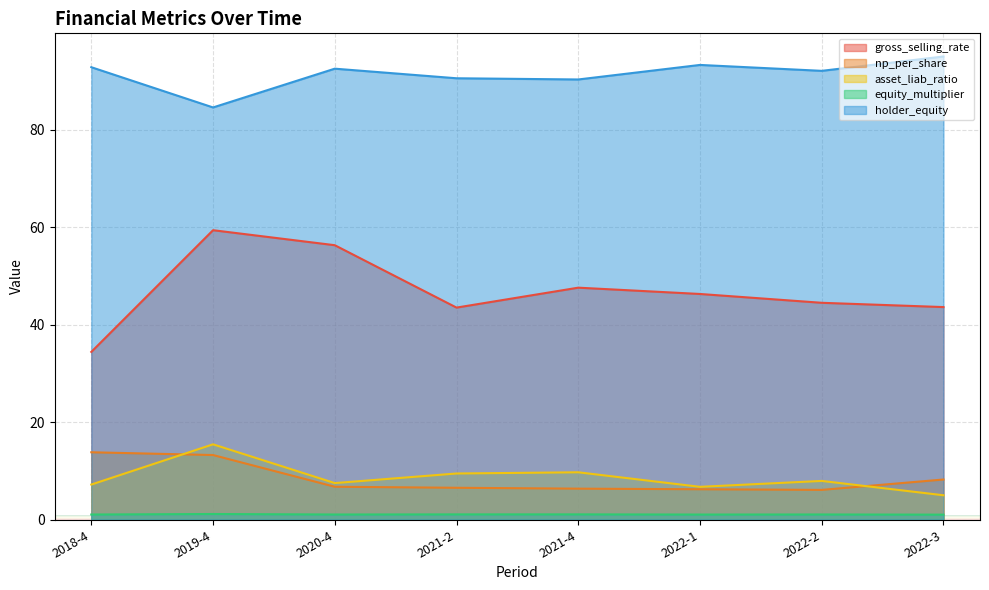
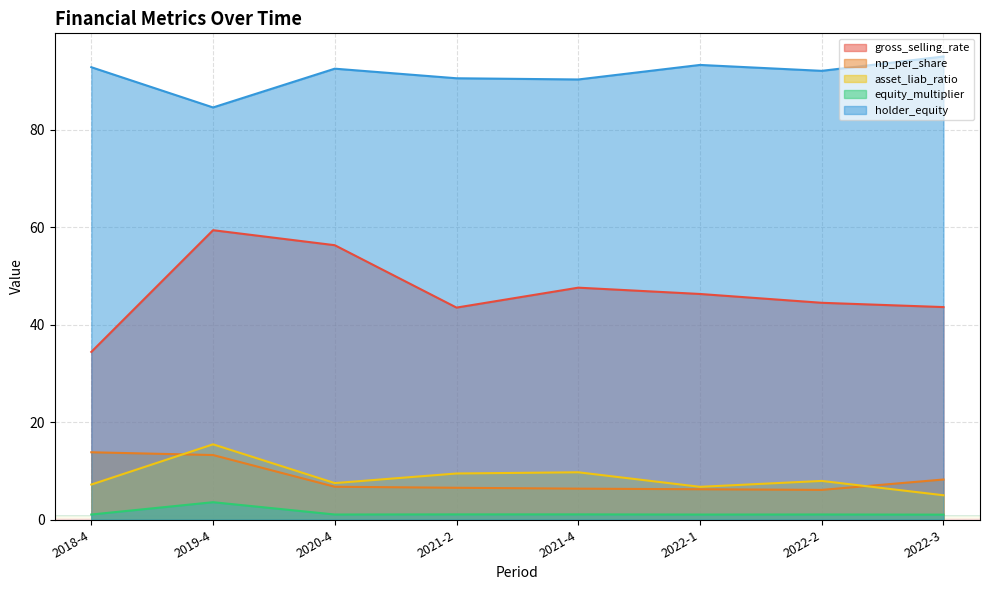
equity_multiplier, 2019-4: 1 -> 4
